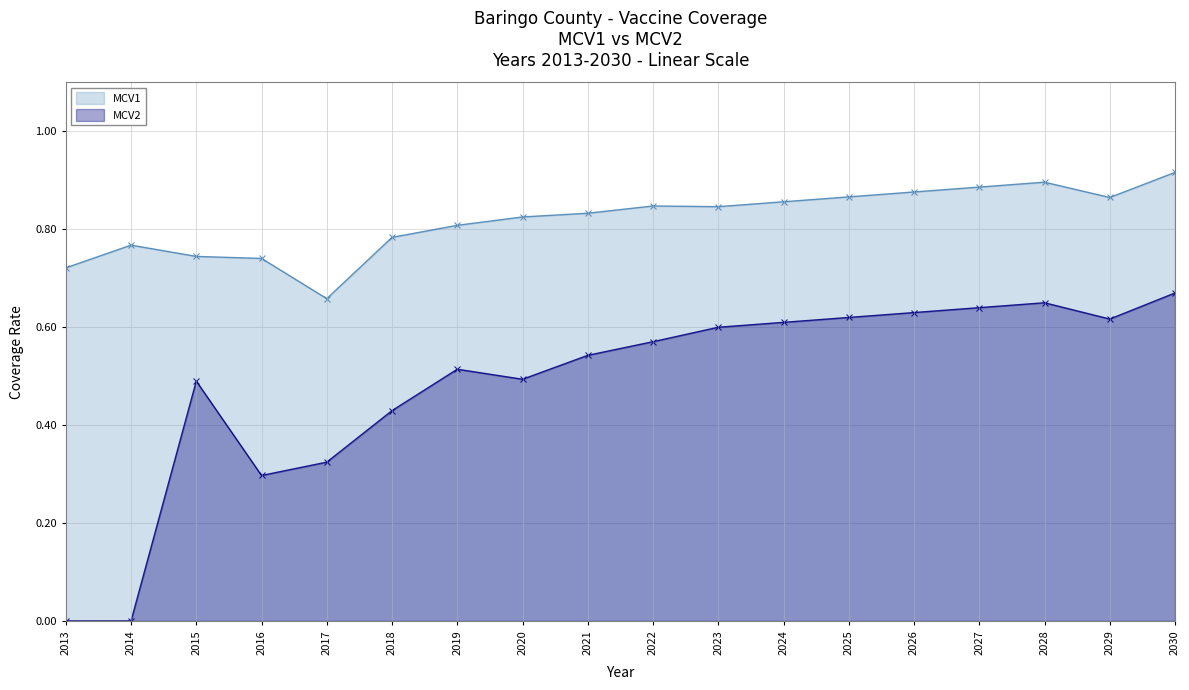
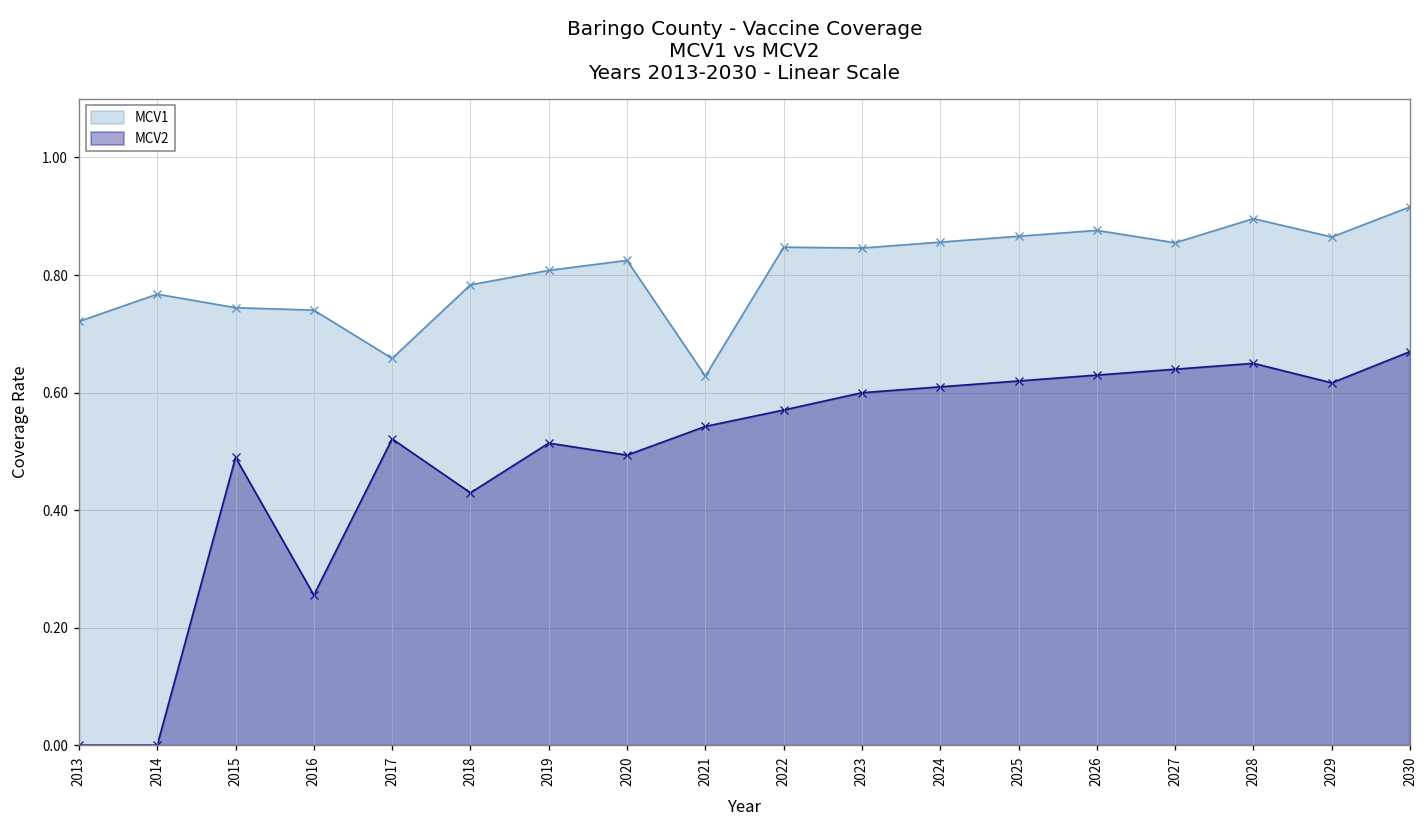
MCV2, 2016: 0.30 -> 0.26
MCV2, 2017: 0.32 -> 0.52
MCV1, 2021: 0.83 -> 0.63
MCV1, 2027: 0.89 -> 0.85
